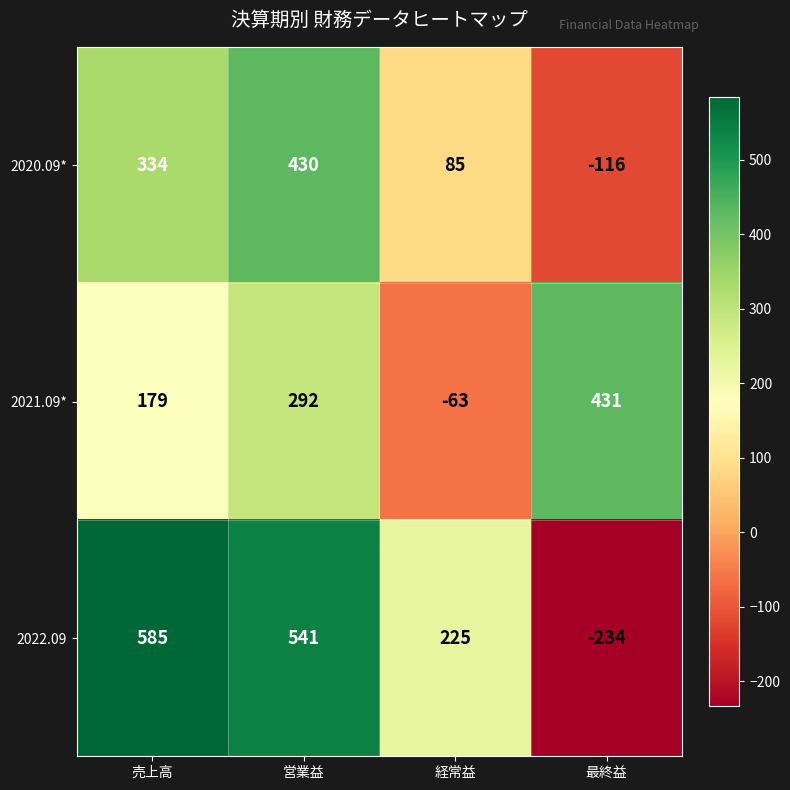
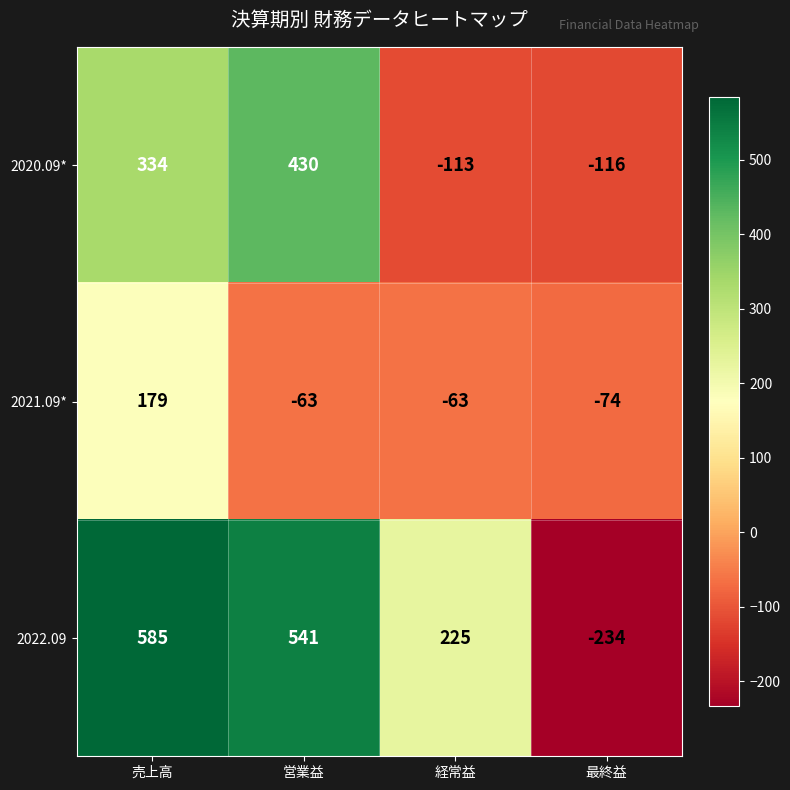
2020.09*, 経常益: 85 -> -113
2021.09*, 営業益: 292 -> -63
2021.09*, 最終益: 431 -> -74
